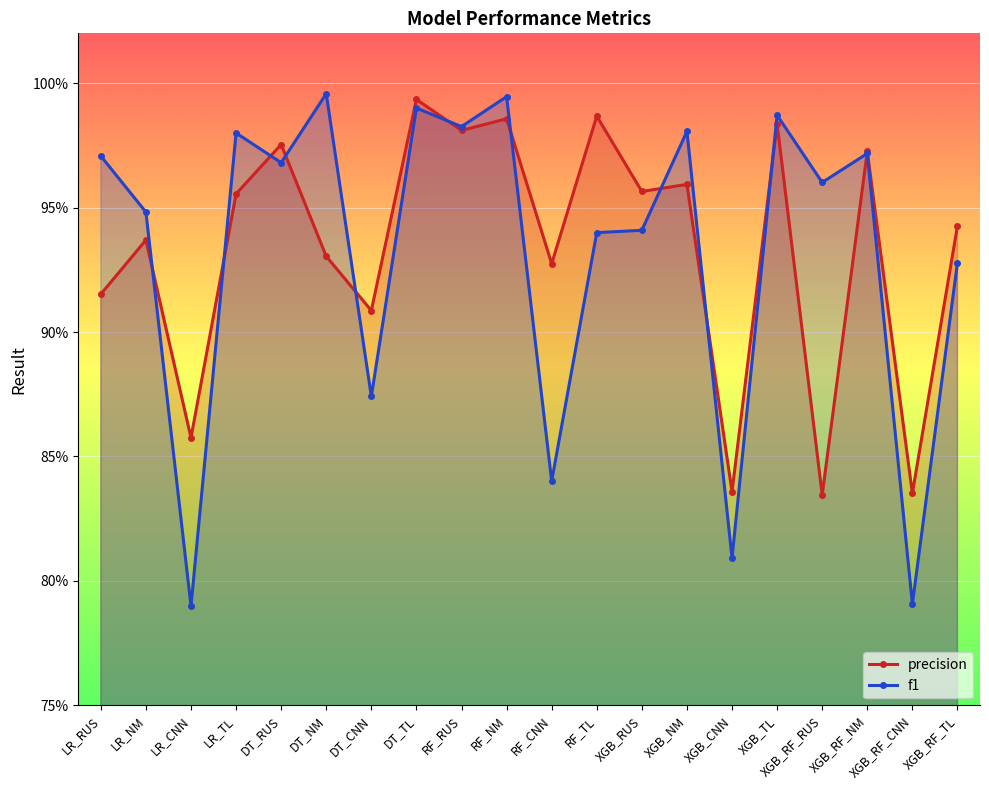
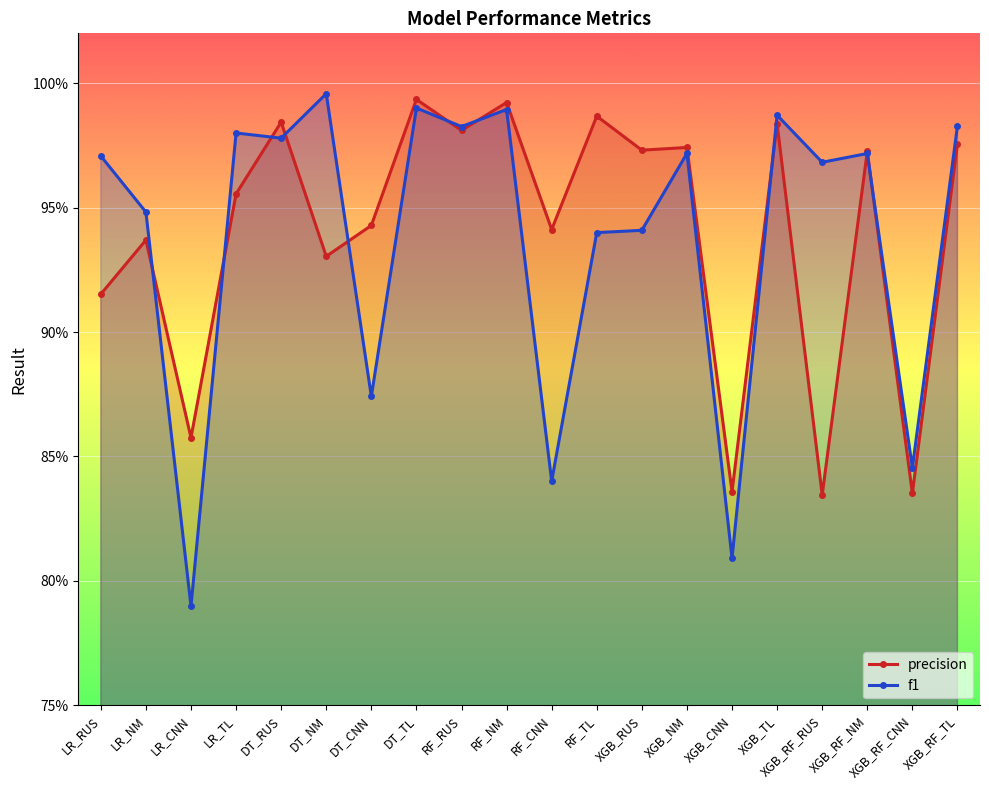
precision, DT_RUS: 97.5% -> 98.4%
f1, DT_RUS: 96.8% -> 97.8%
precision, DT_CNN: 90.9% -> 94.3%
precision, RF_NM: 98.6% -> 99.2%
f1, RF_NM: 99.5% -> 98.9%
precision, RF_CNN: 92.7% -> 94.1%
precision, XGB_RUS: 95.6% -> 97.3%
precision, XGB_NM: 95.9% -> 97.4%
f1, XGB_NM: 98.1% -> 97.2%
f1, XGB_RF_RUS: 96.0% -> 96.8%
f1, XGB_RF_CNN: 79.1% -> 84.5%
precision, XGB_RF_TL: 94.3% -> 97.6%
f1, XGB_RF_TL: 92.8% -> 98.3%
